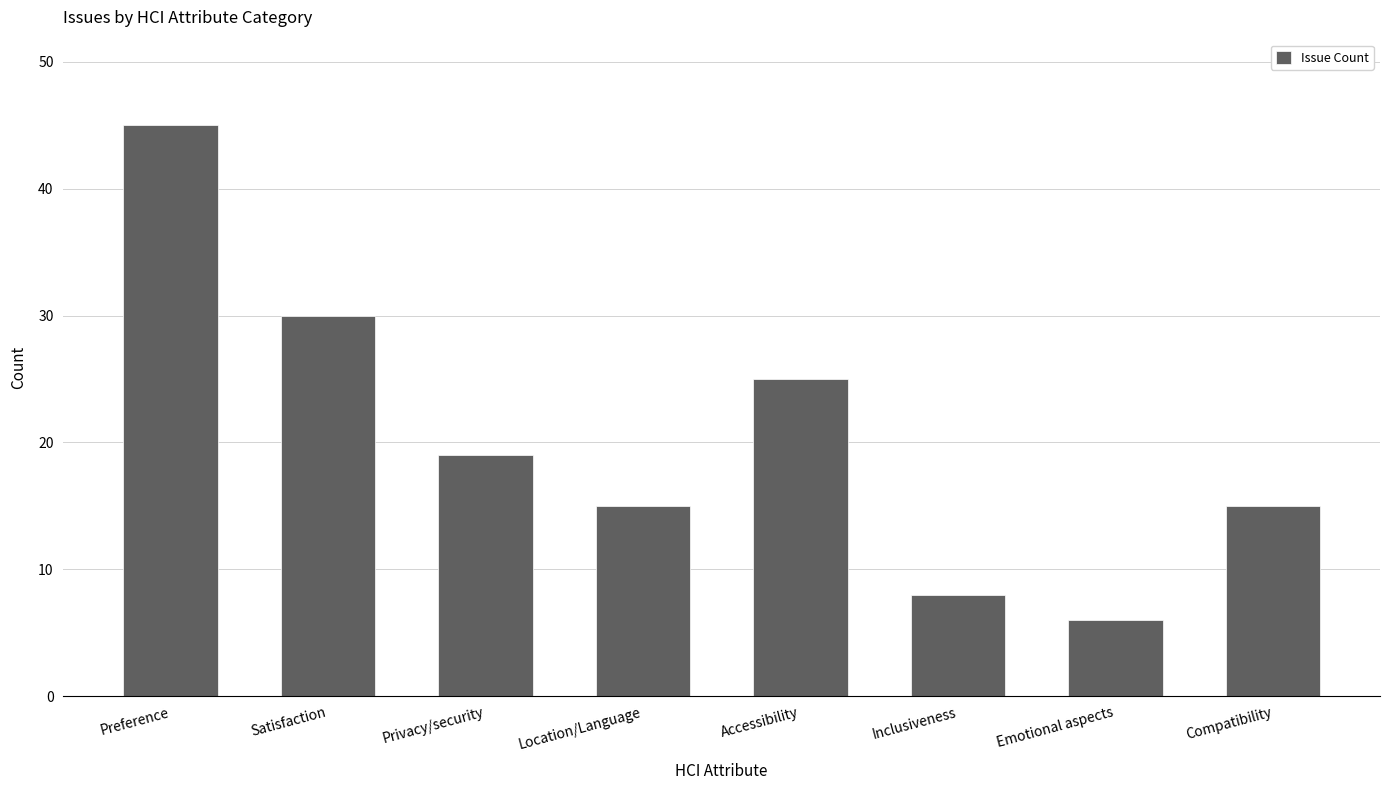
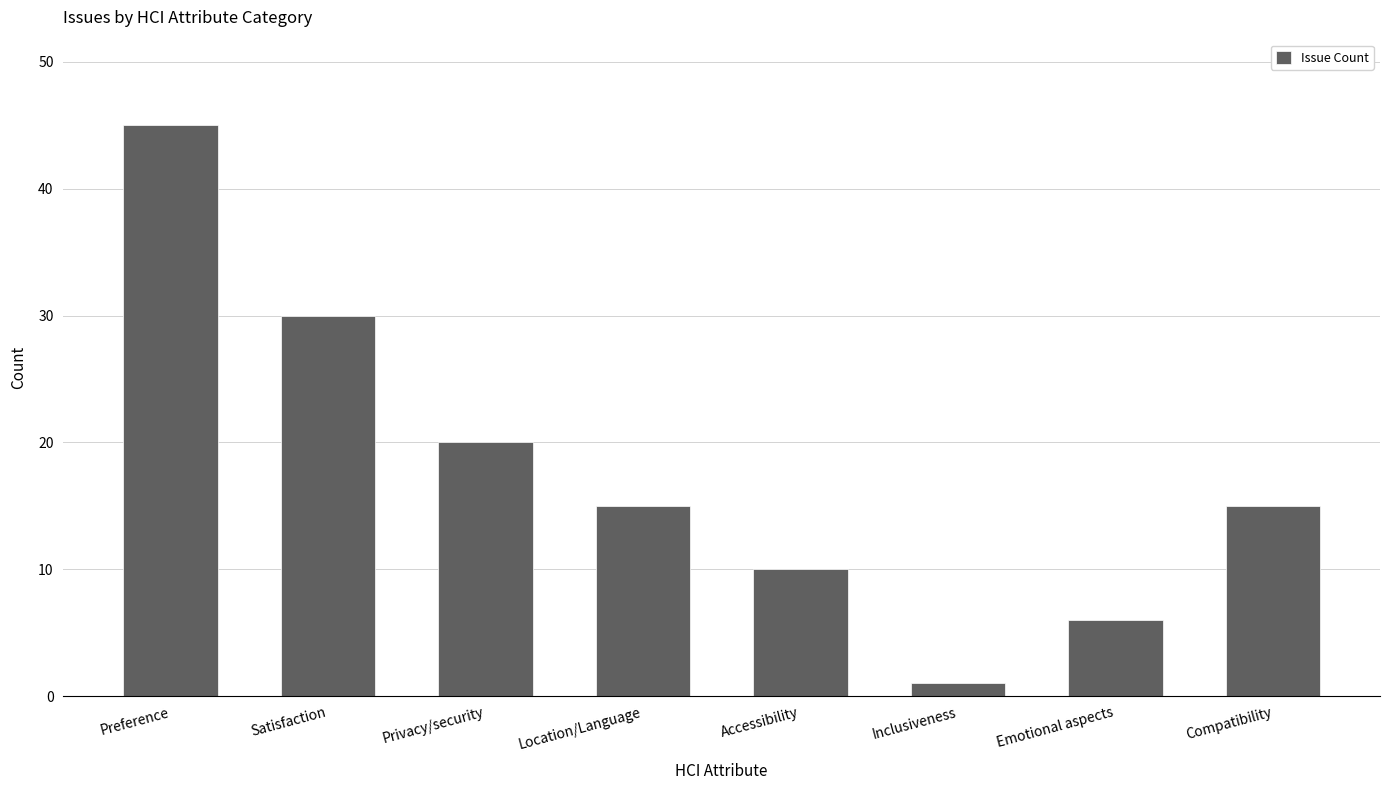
Privacy/security: 19 -> 20
Accessibility: 25 -> 10
Inclusiveness: 8 -> 1
